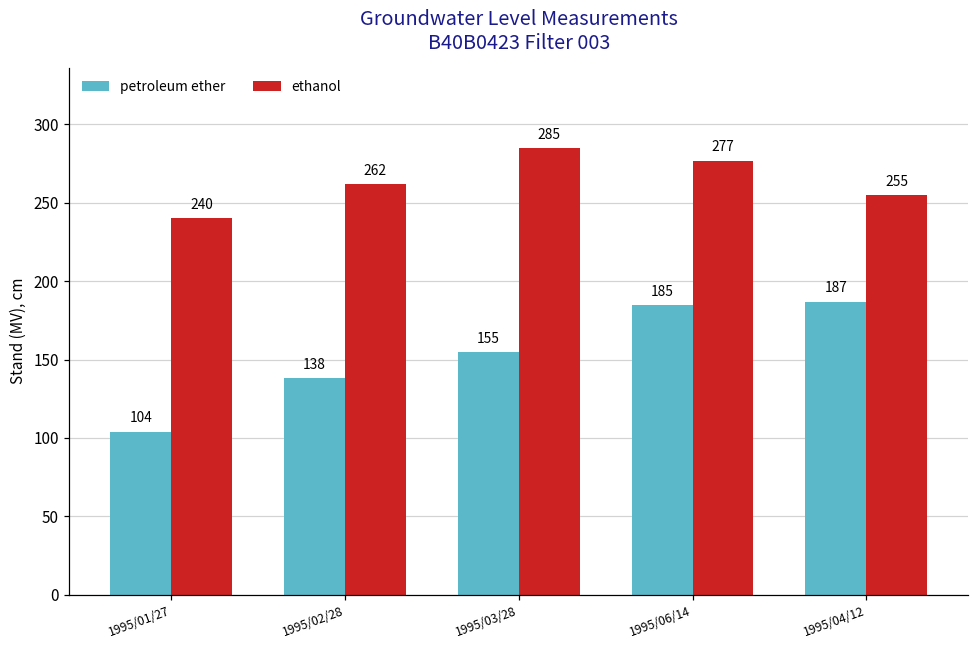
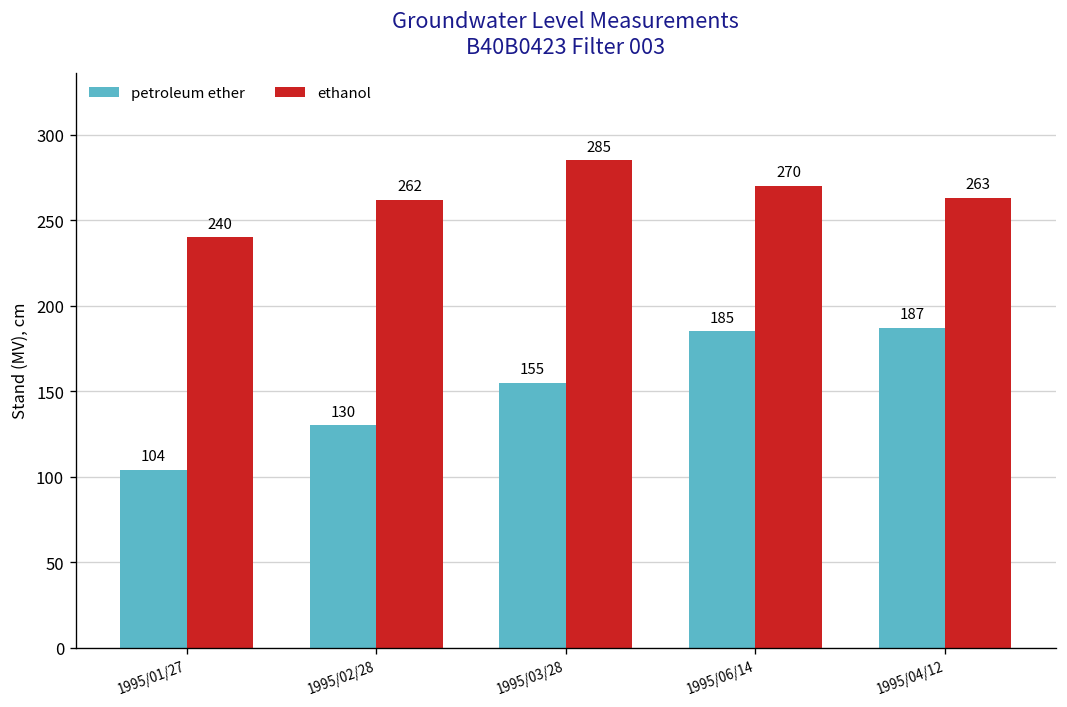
petroleum ether, 1995/02/28: 138 -> 130
ethanol, 1995/06/14: 277 -> 270
ethanol, 1995/04/12: 255 -> 263
